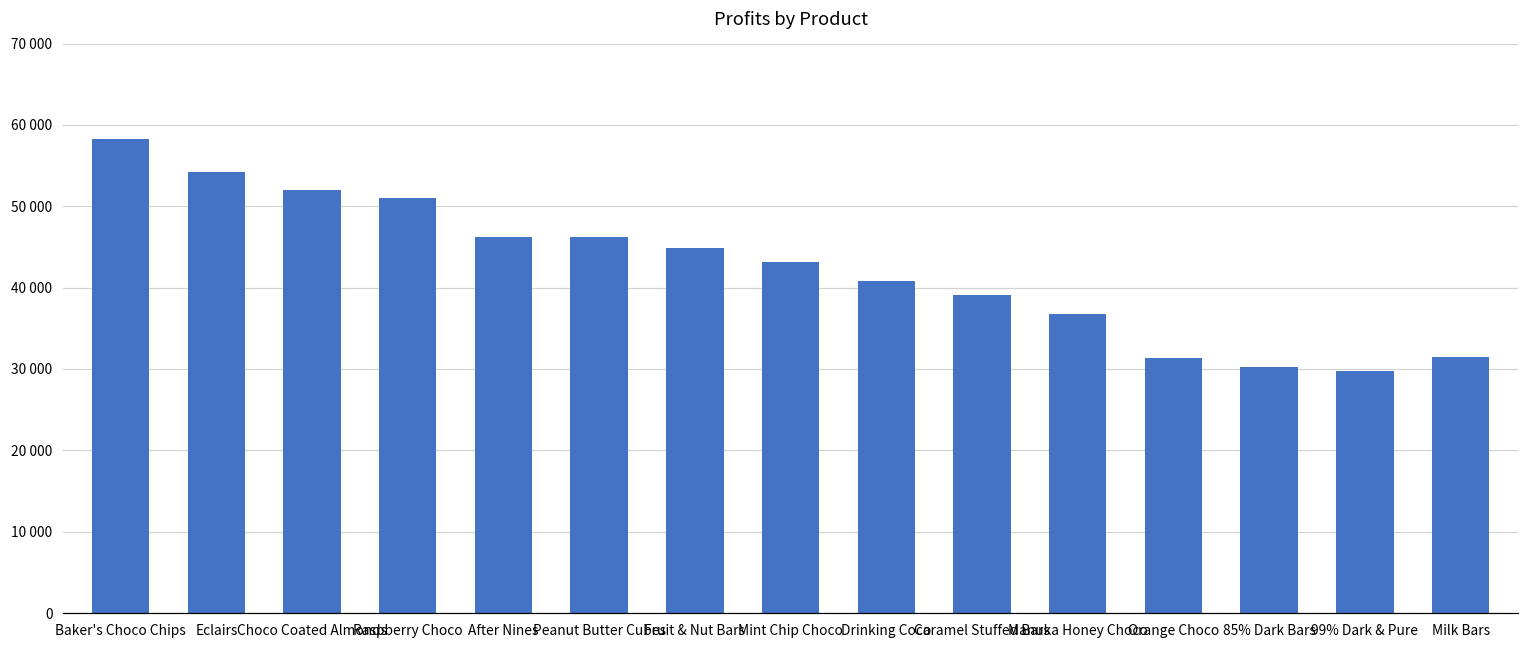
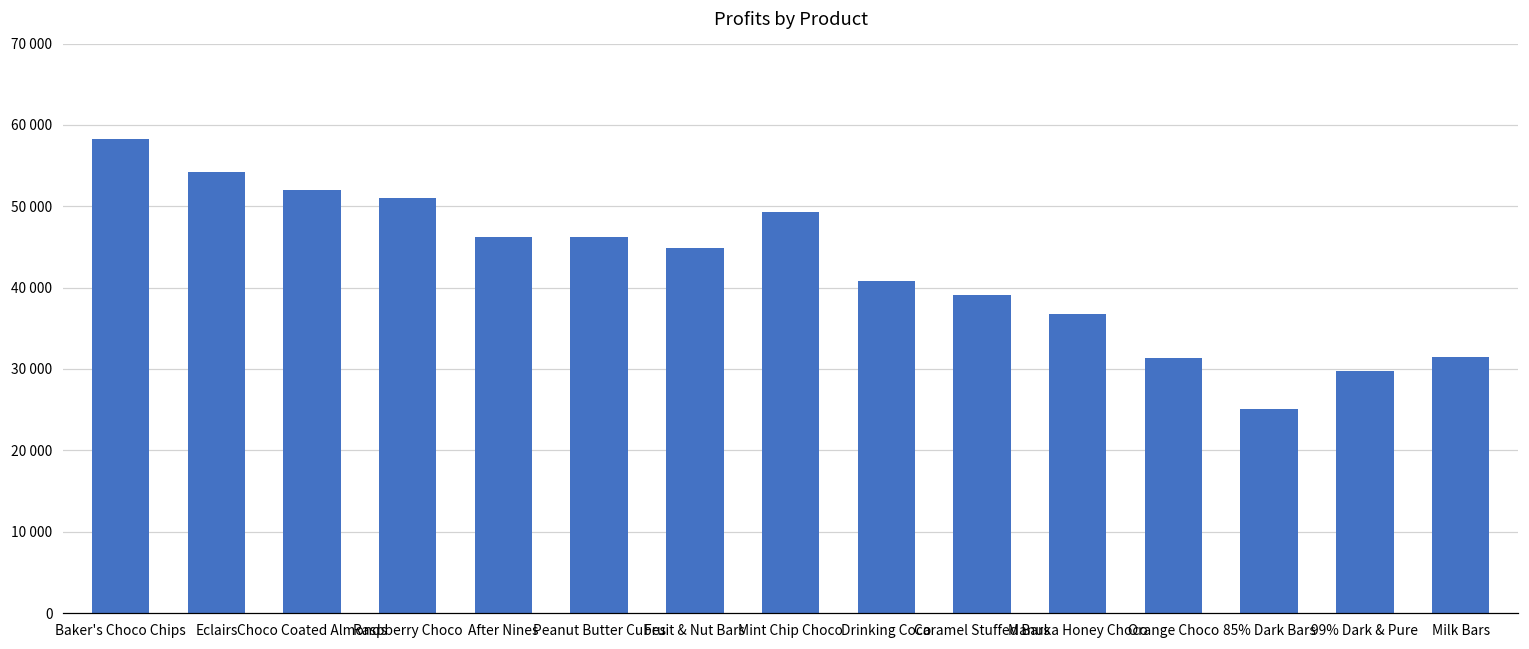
Mint Chip Choco: 43000 -> 49000
85% Dark Bars: 30000 -> 25000
